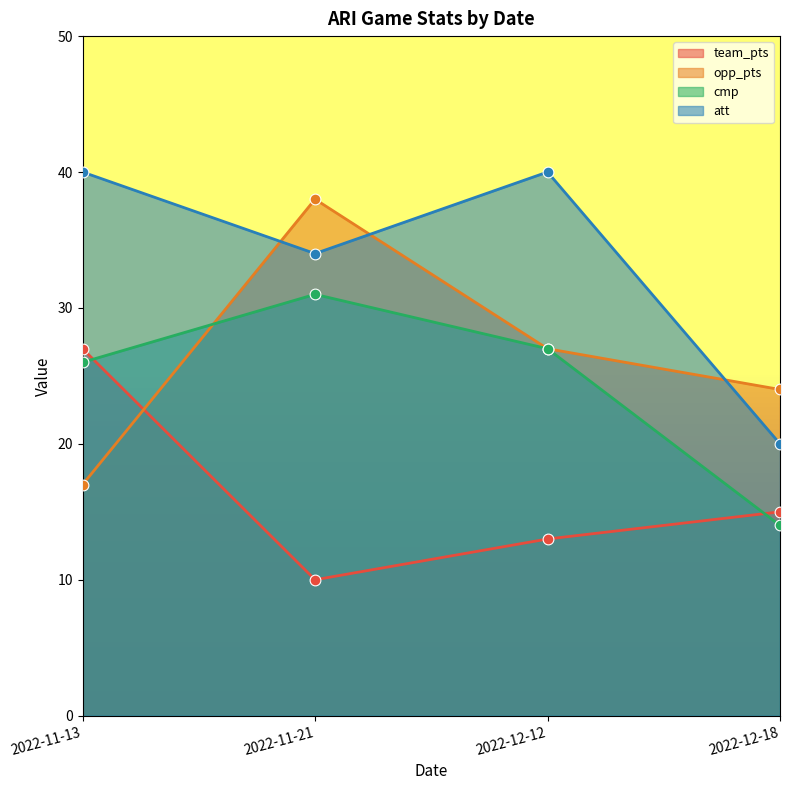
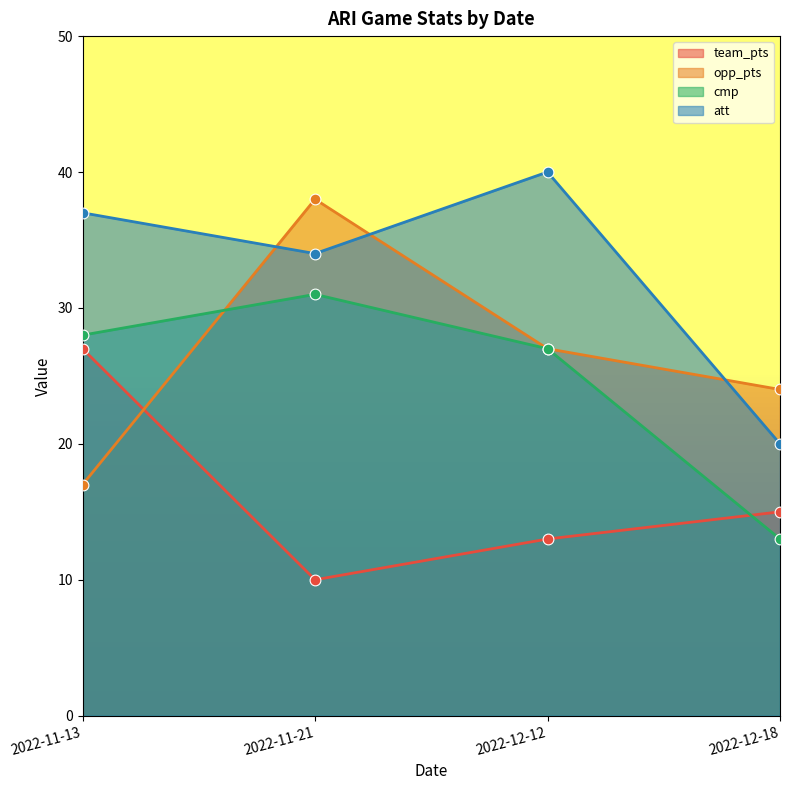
cmp, 2022-11-13: 26 -> 28
att, 2022-11-13: 40 -> 37
cmp, 2022-12-18: 14 -> 13
